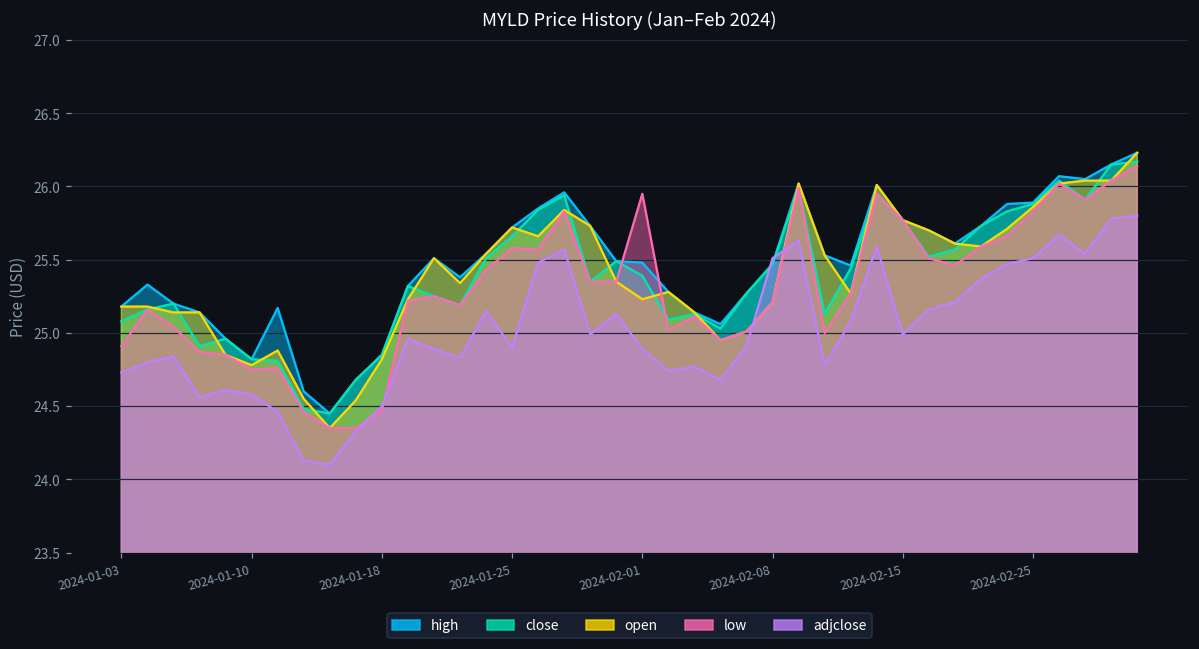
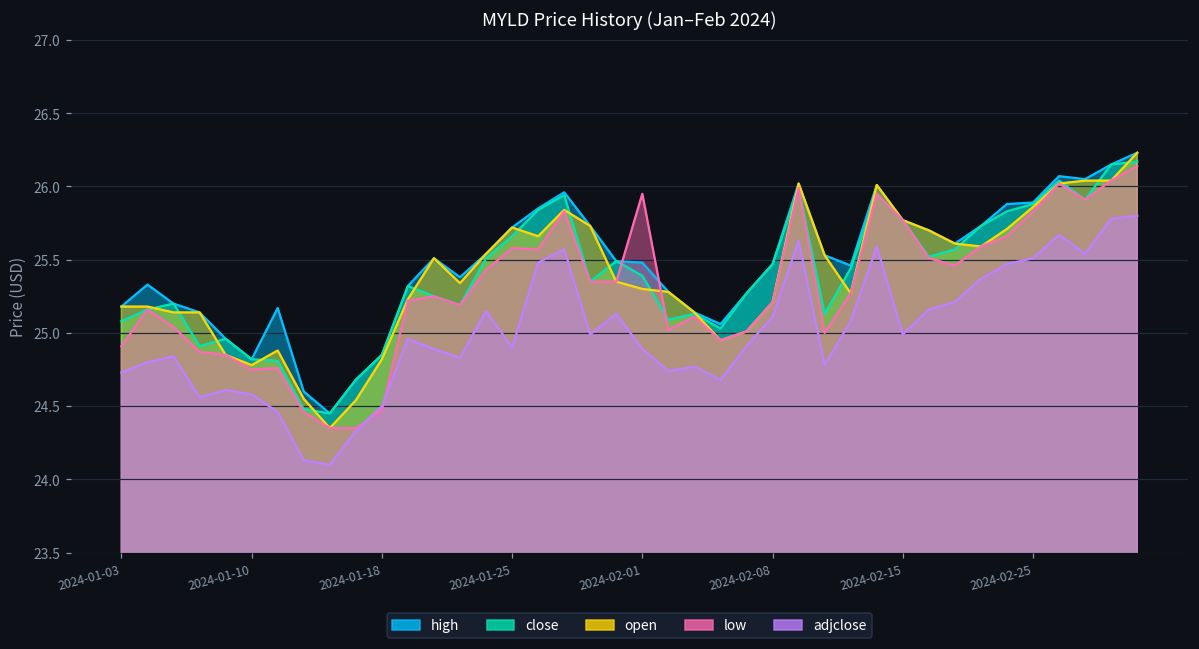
open, 2024-02-01: 25.23 -> 25.30
adjclose, 2024-02-08: 25.51 -> 25.11
